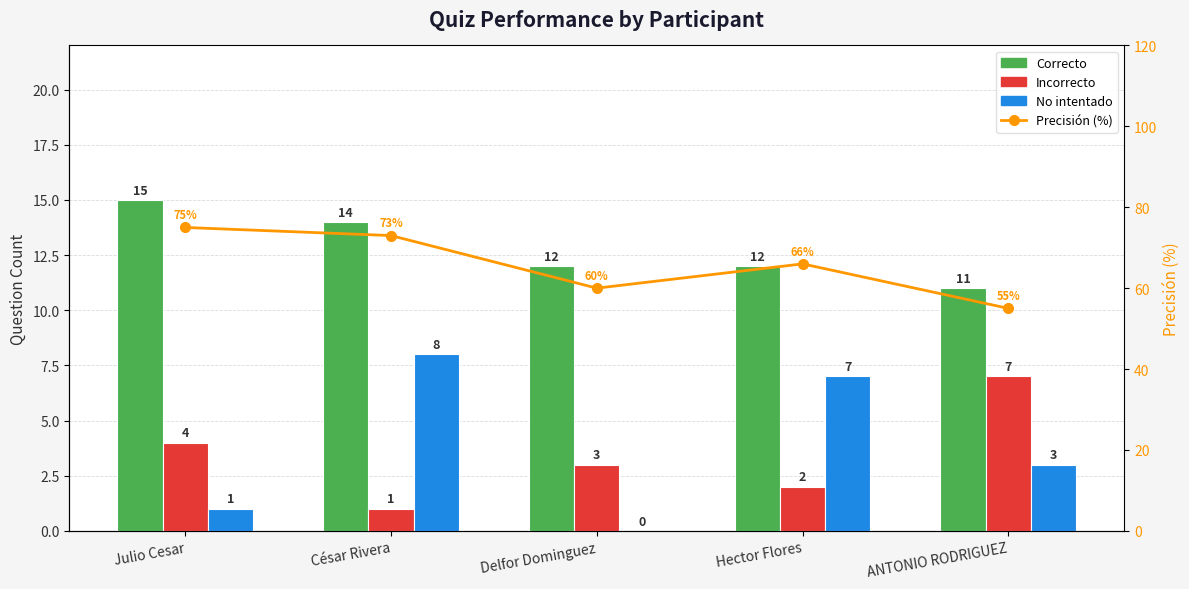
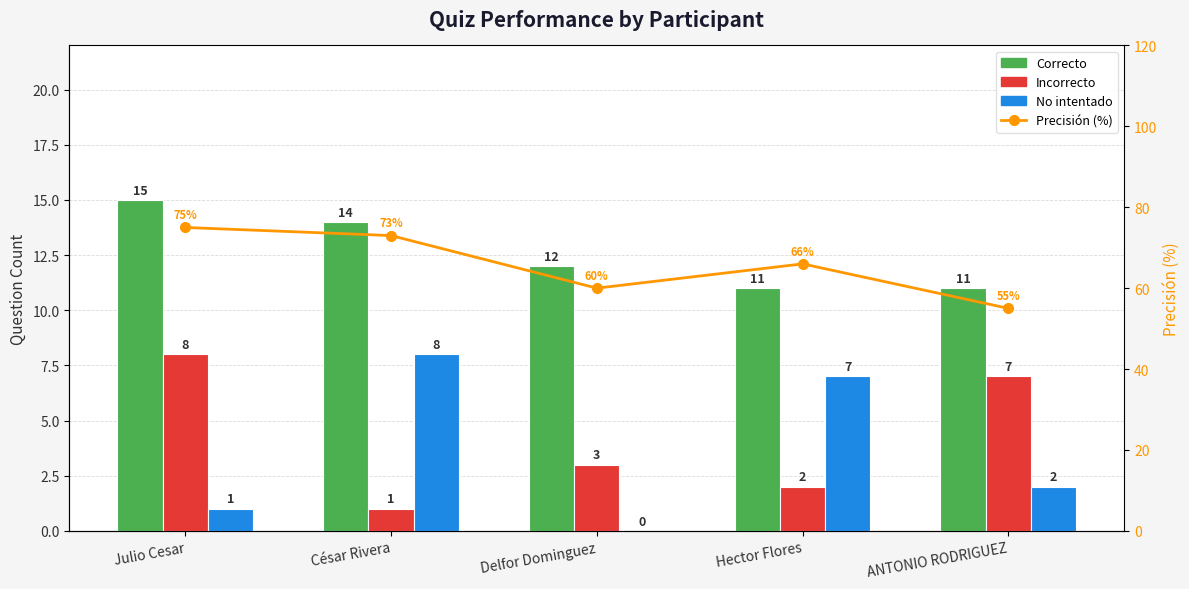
Incorrecto, Julio Cesar: 4 -> 8
Correcto, Hector Flores: 12 -> 11
No intentado, ANTONIO RODRIGUEZ: 3 -> 2
